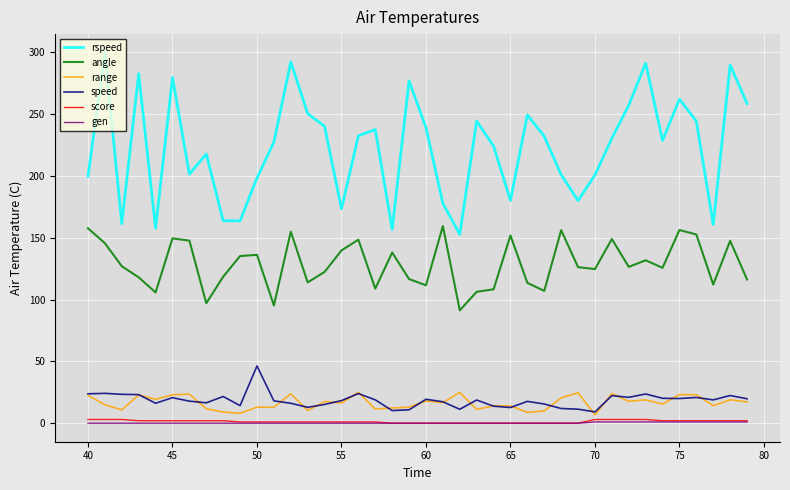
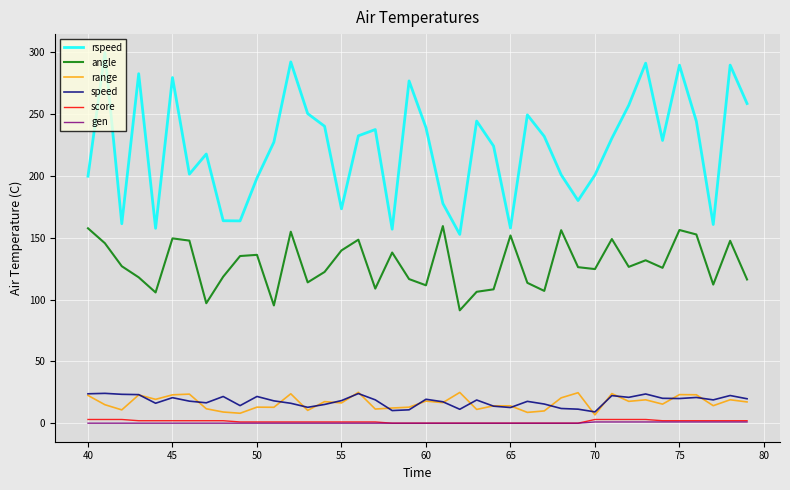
speed, 50: 46 -> 22
rspeed, 65: 180 -> 158
rspeed, 75: 262 -> 290
